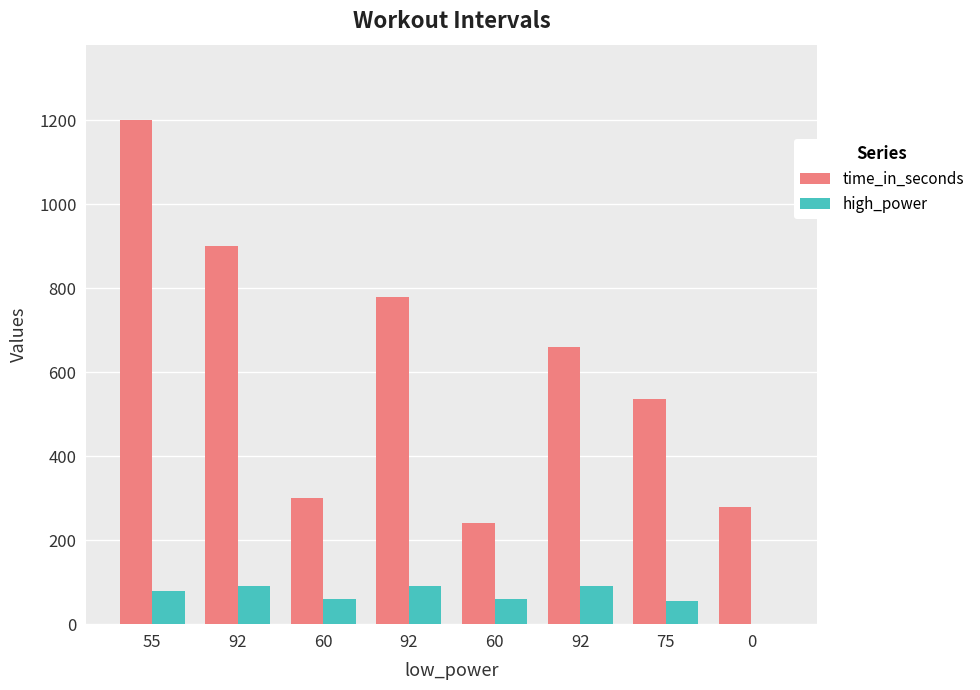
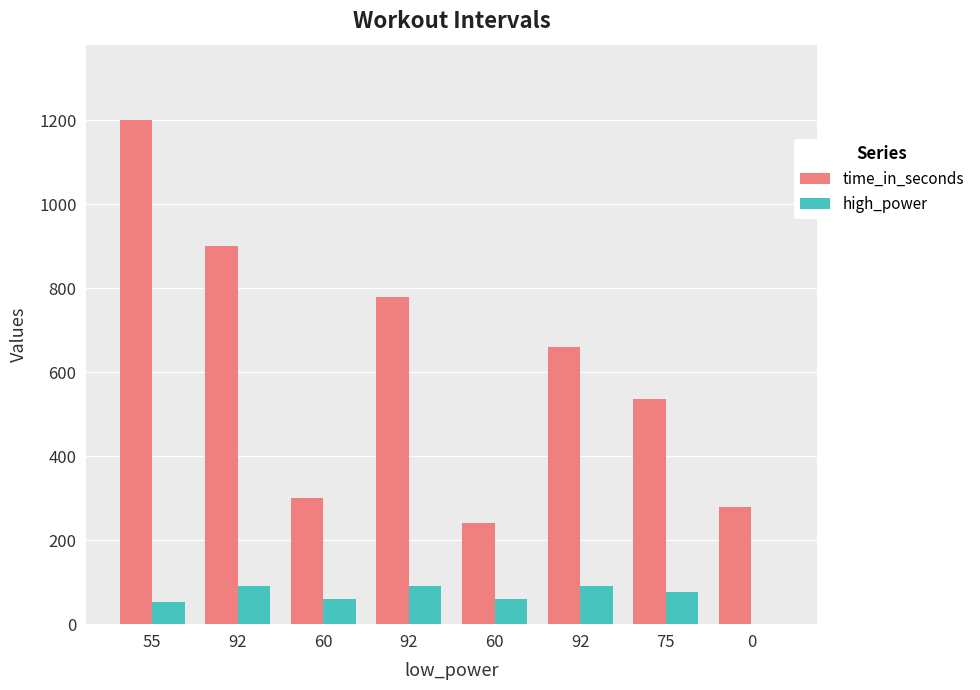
high_power, 55: 80 -> 50
high_power, 75: 60 -> 80
